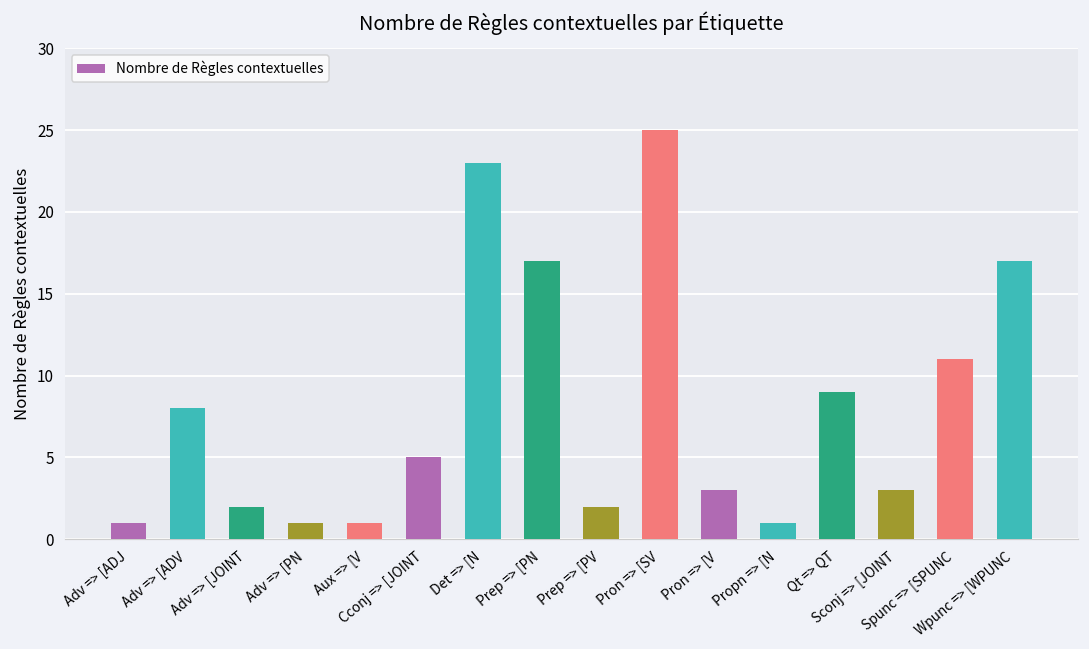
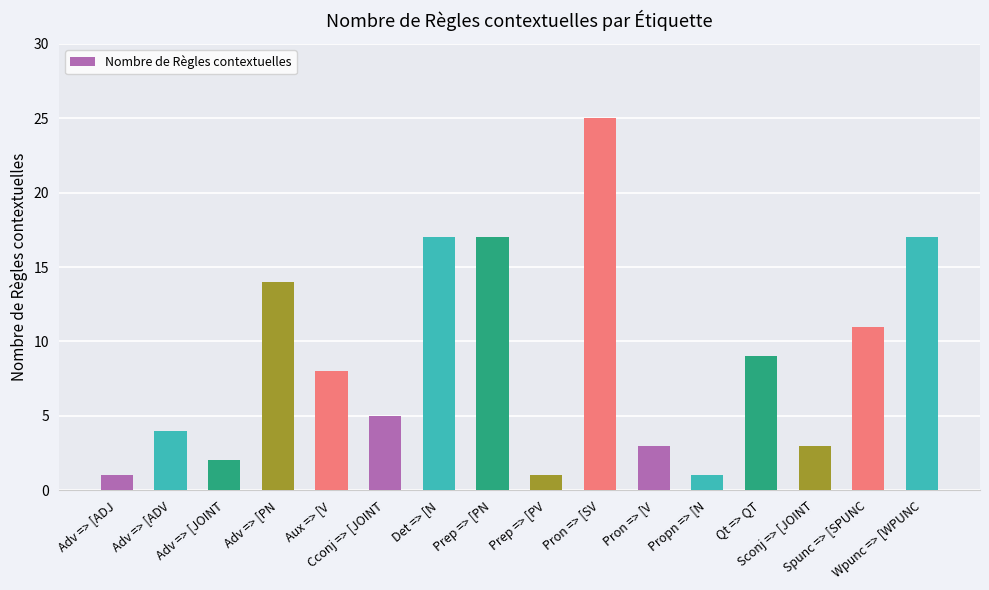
Adv => [ADV: 8 -> 4
Adv => [PN: 1 -> 14
Aux => [V: 1 -> 8
Det => [N: 23 -> 17
Prep => [PV: 2 -> 1
